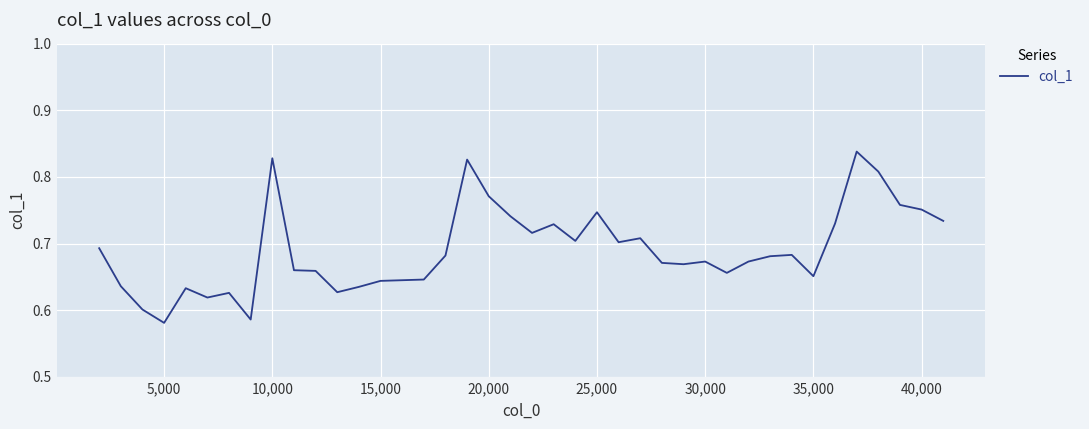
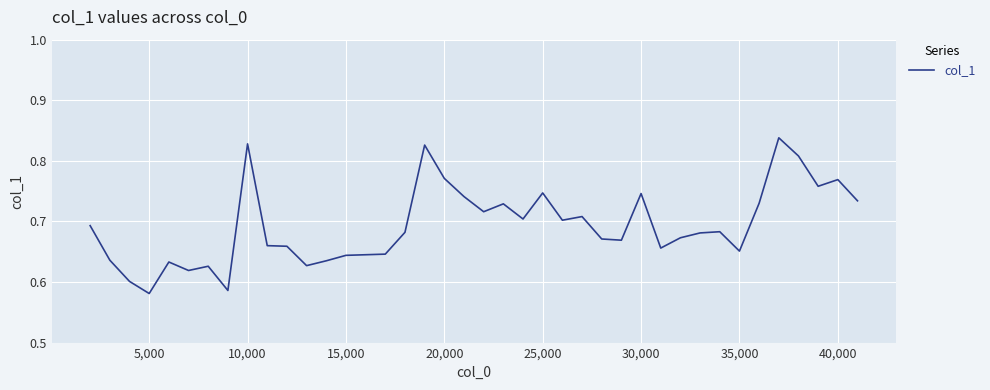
30,000: 0.67 -> 0.75
40,000: 0.75 -> 0.77
